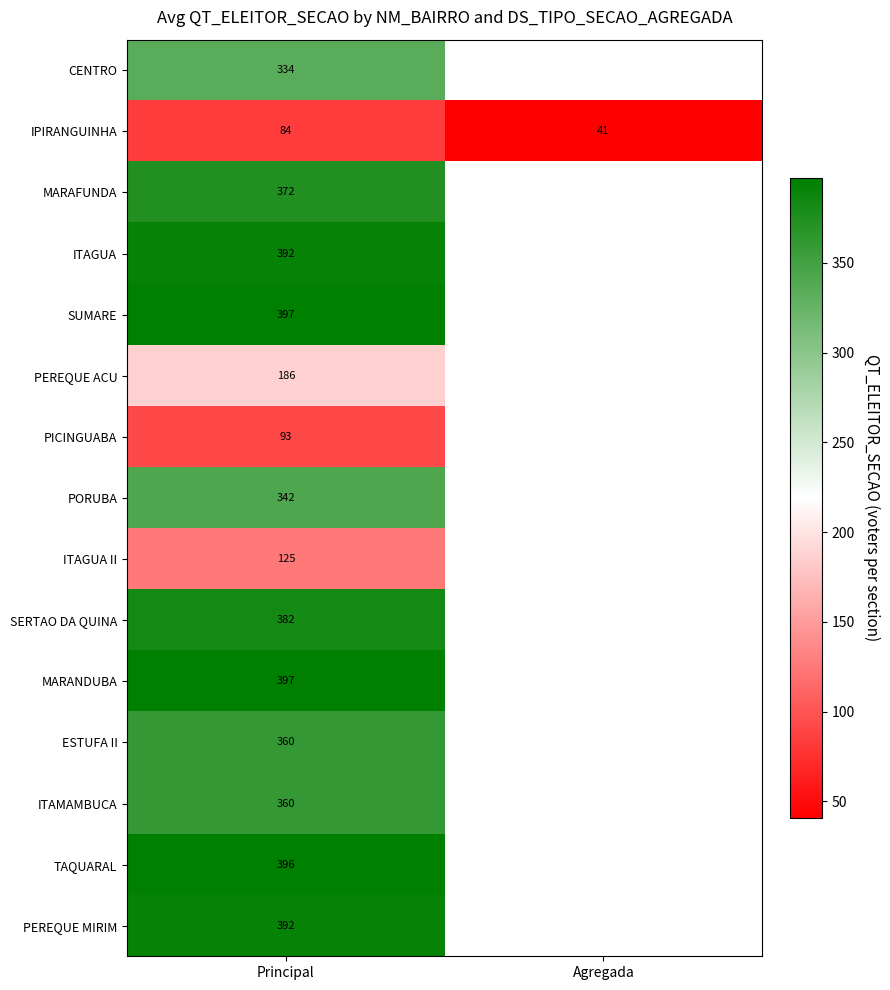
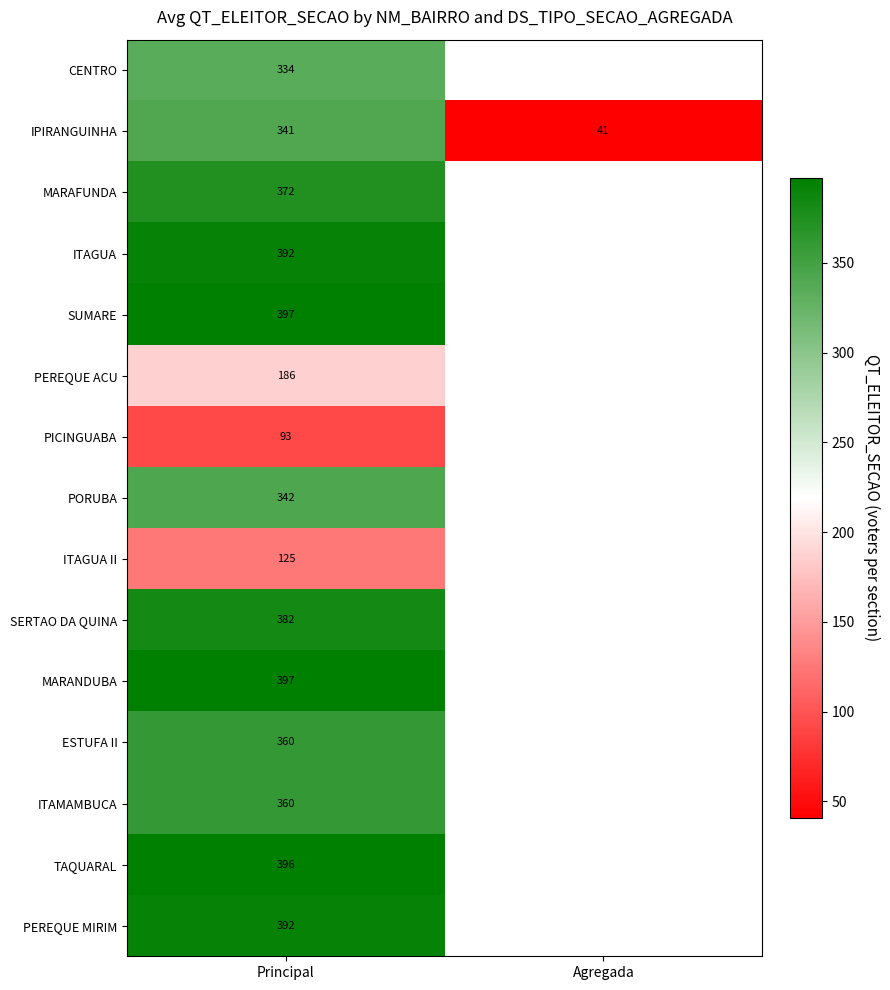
IPIRANGUINHA, Principal: 84 -> 341
